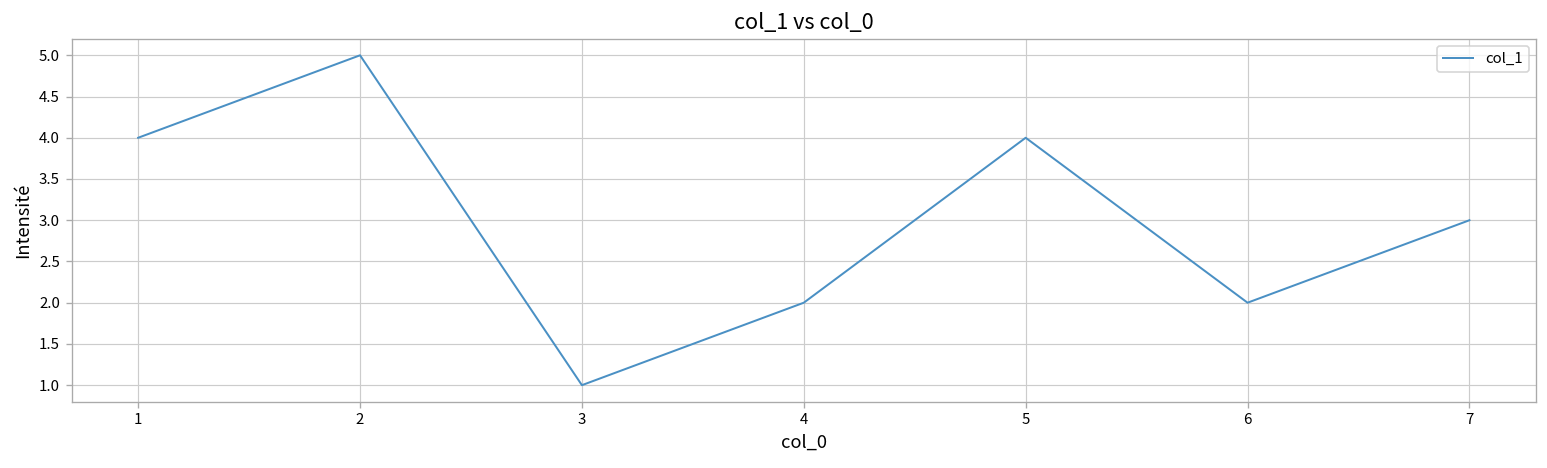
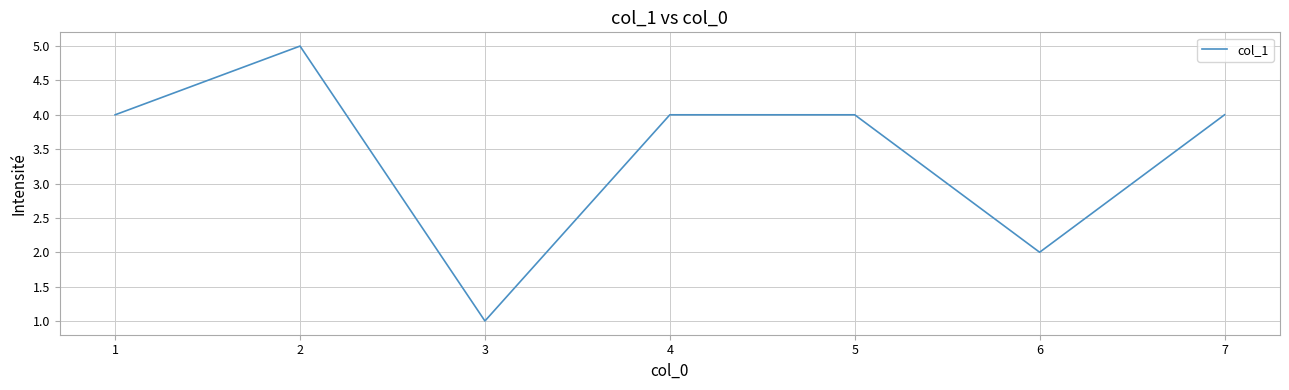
4: 2 -> 4
7: 3 -> 4
